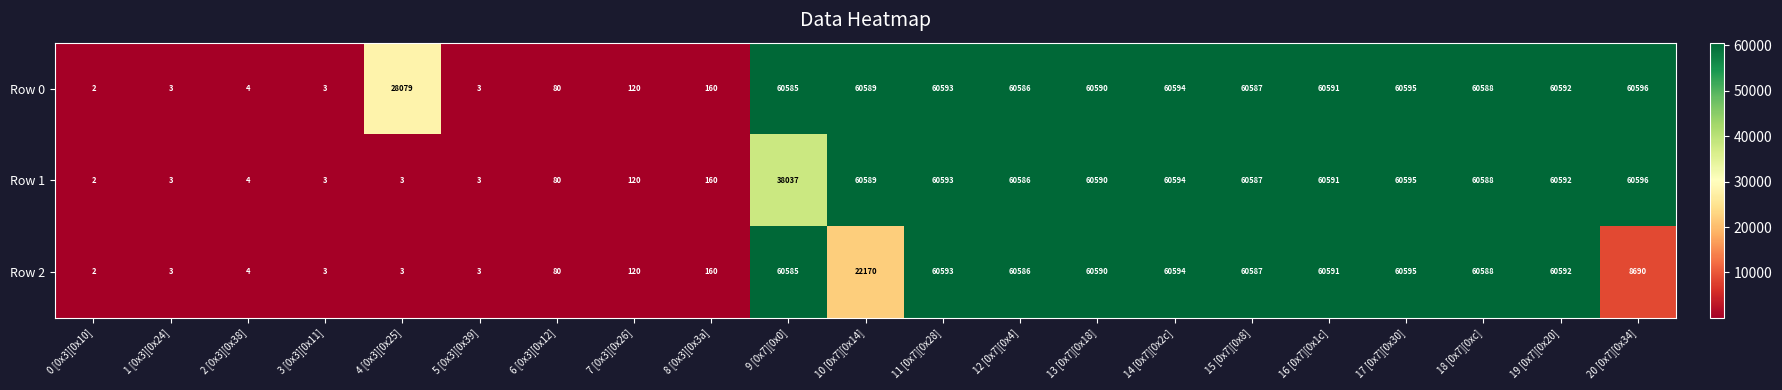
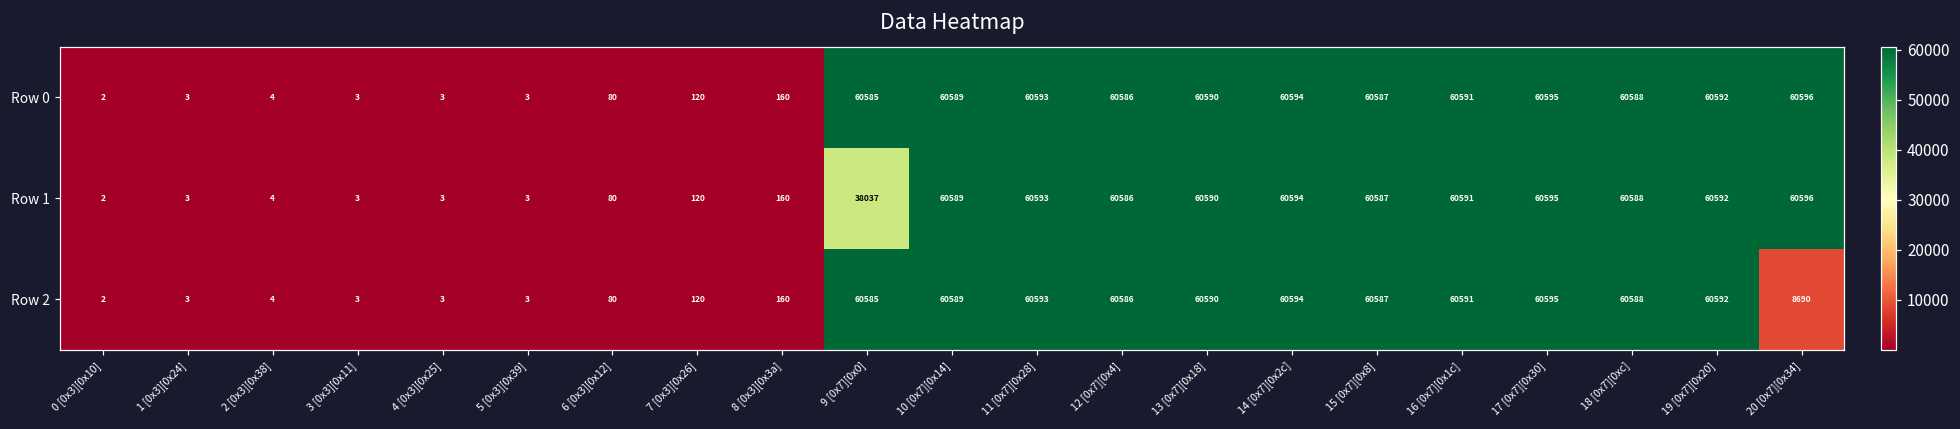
Row 0, 4 [0x3][0x25]: 28079 -> 3
Row 2, 10 [0x7][0x14]: 22170 -> 60589
